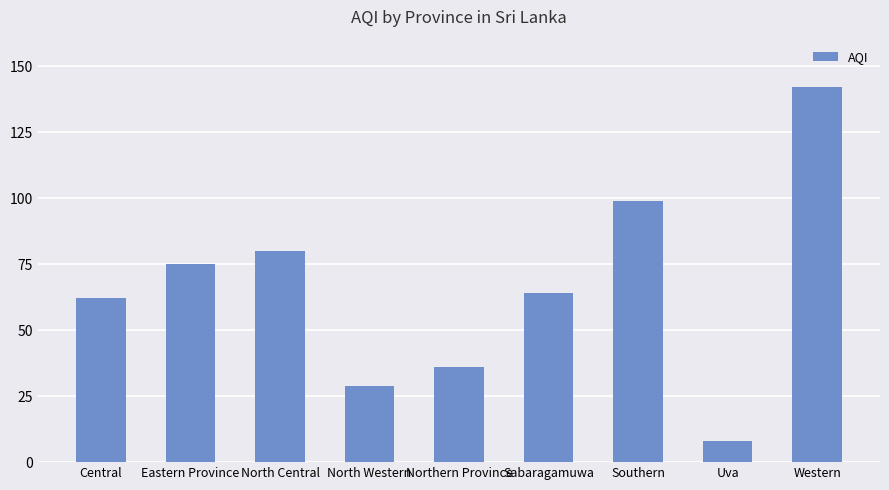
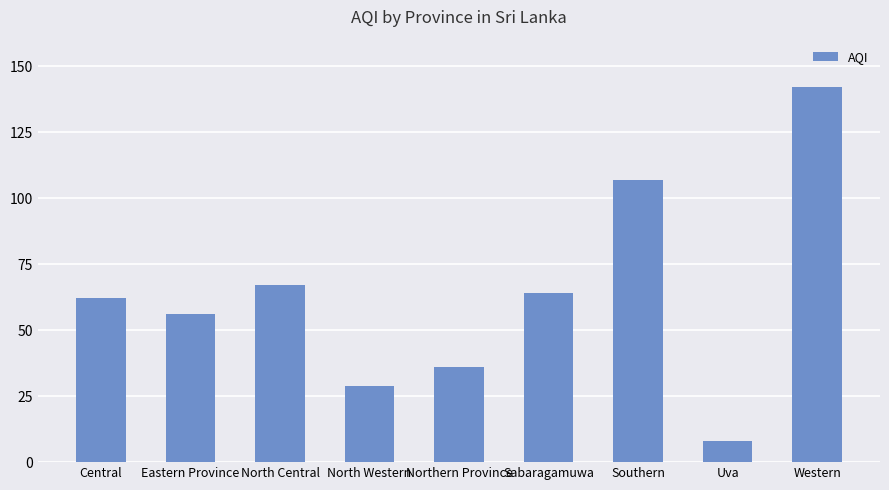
Eastern Province: 75 -> 56
North Central: 80 -> 67
Southern: 99 -> 107
